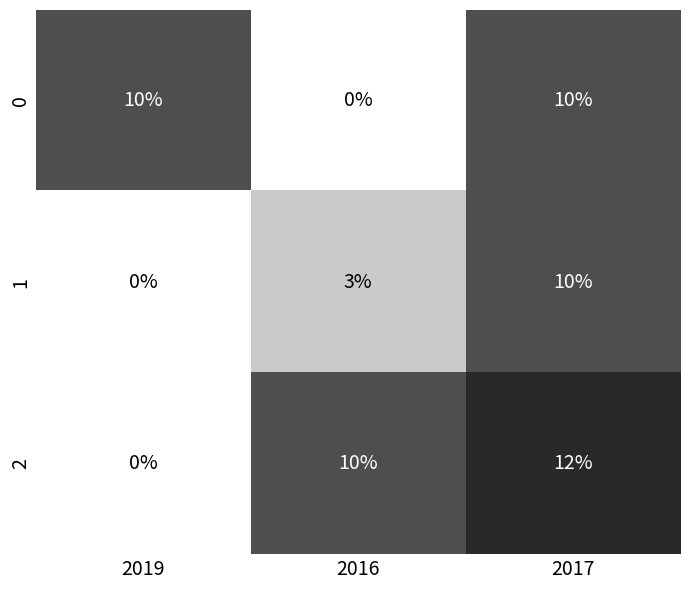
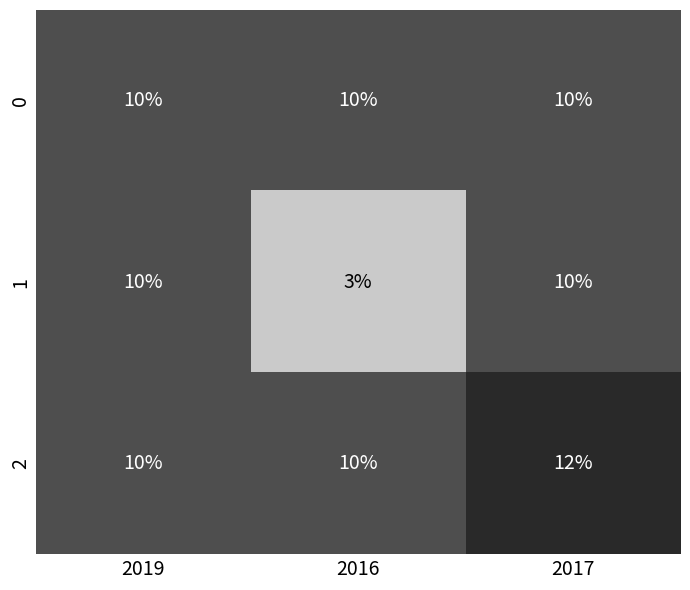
0, 2016: 0% -> 10%
1, 2019: 0% -> 10%
2, 2019: 0% -> 10%
